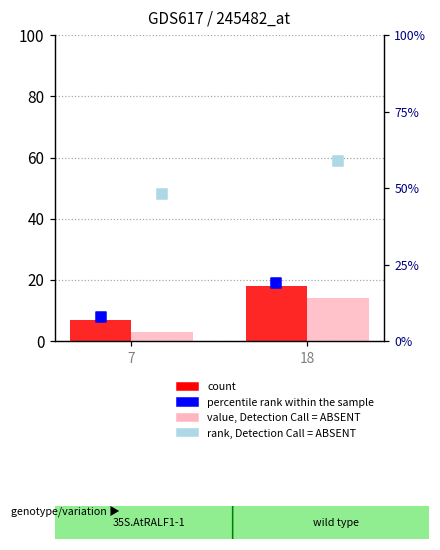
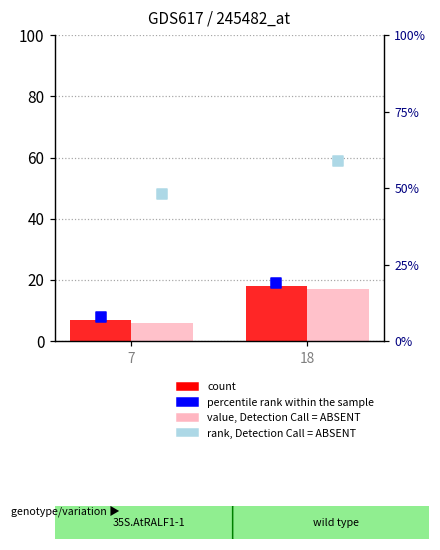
value, Detection Call = ABSENT, 7: 3 -> 6
value, Detection Call = ABSENT, 18: 14 -> 17
